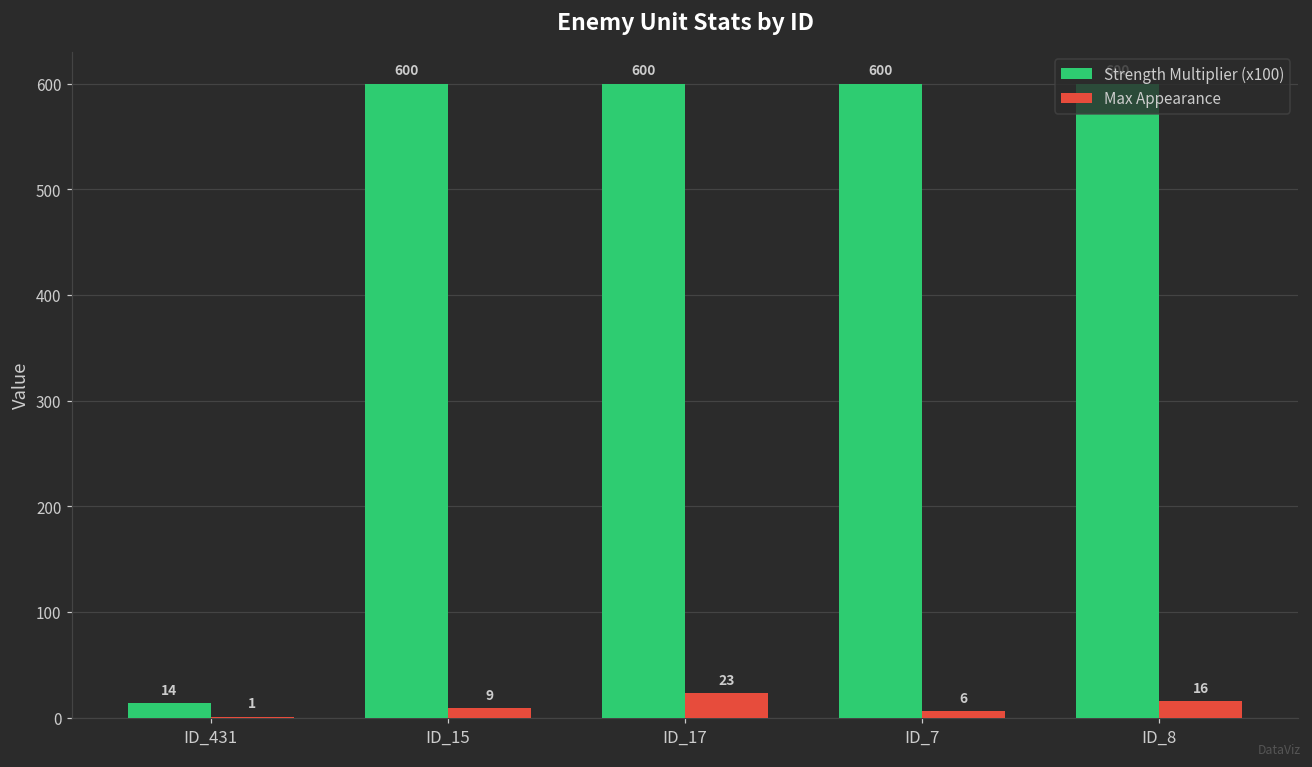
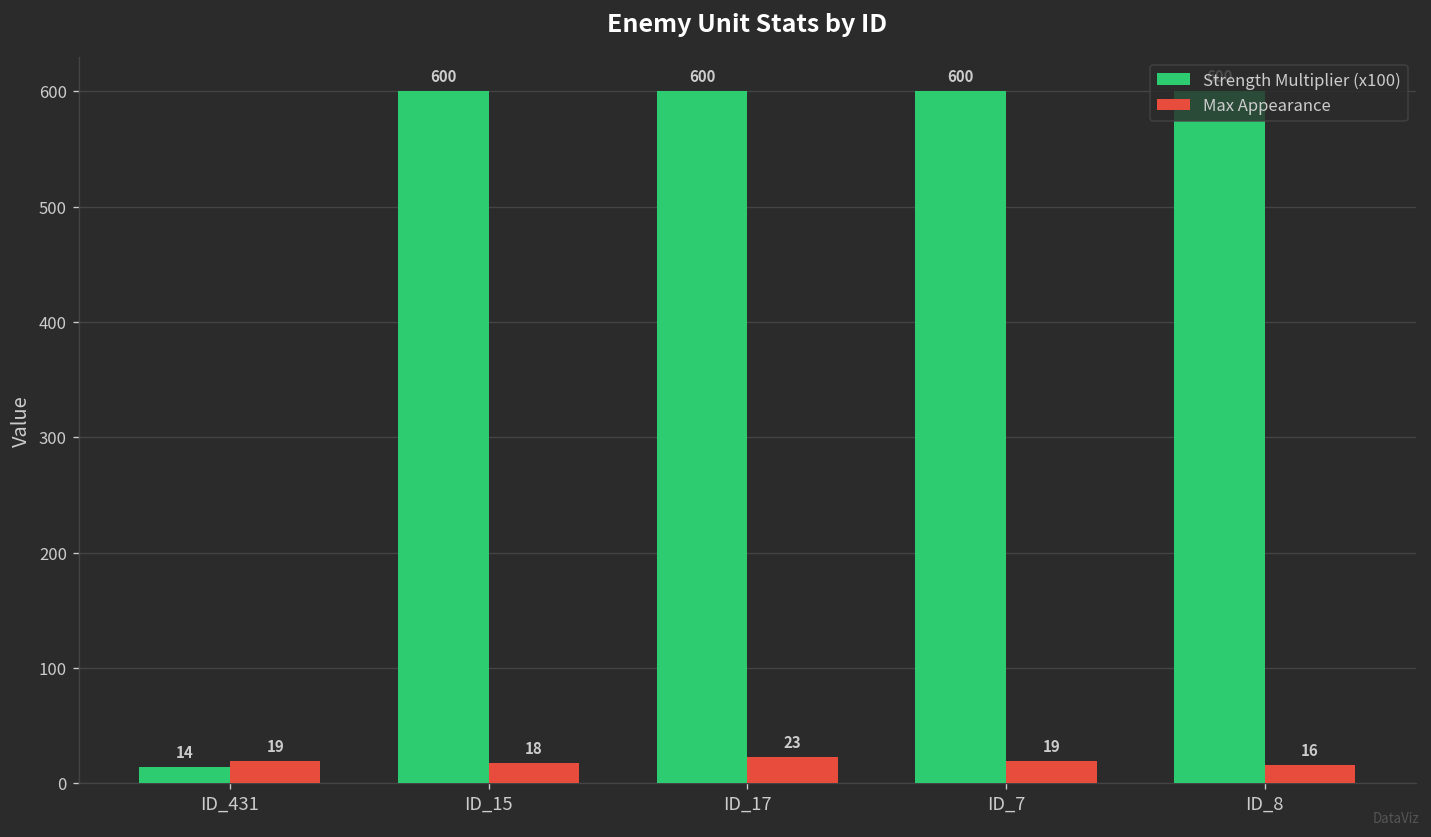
Max Appearance, ID_431: 1 -> 19
Max Appearance, ID_15: 9 -> 18
Max Appearance, ID_7: 6 -> 19
